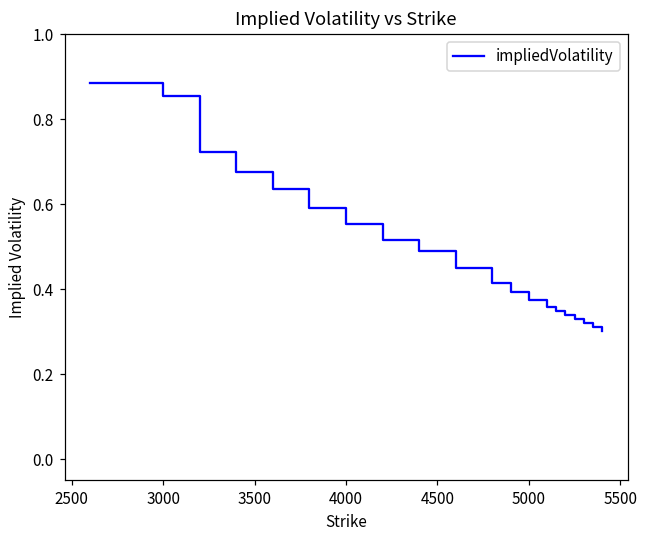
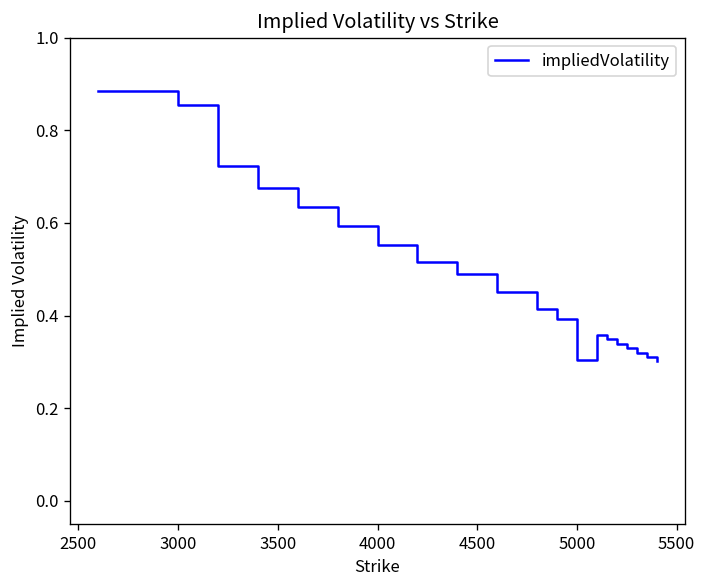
5000: 0.38 -> 0.30
